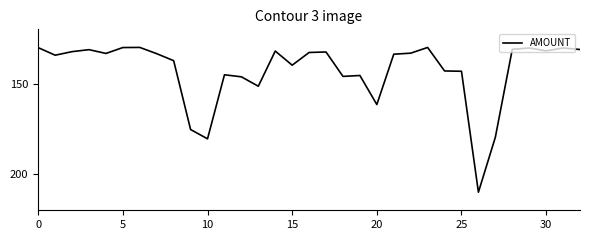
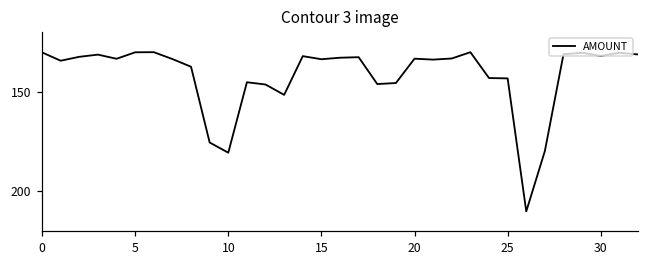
15: 140 -> 134
20: 162 -> 133
